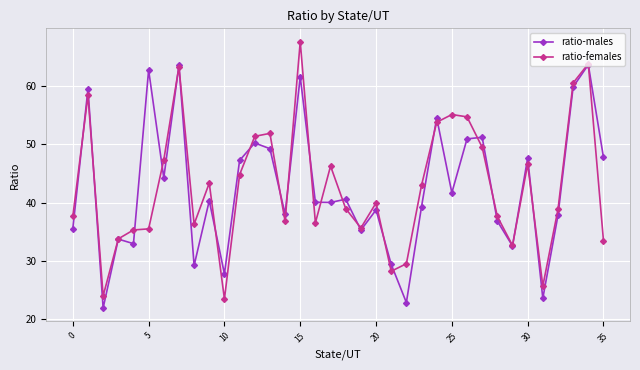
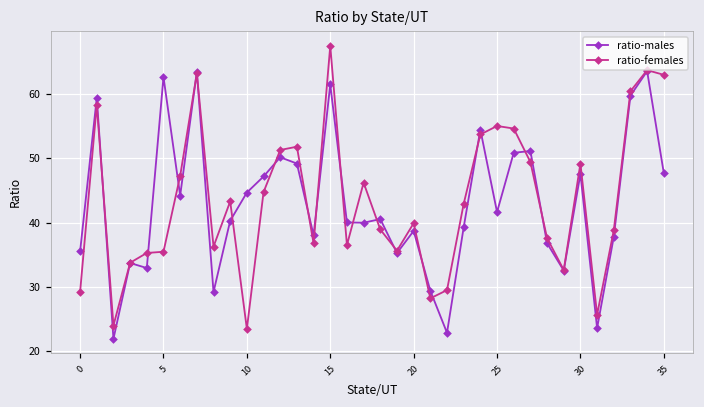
ratio-females, 0: 38 -> 29
ratio-males, 10: 28 -> 45
ratio-females, 30: 47 -> 49
ratio-females, 35: 33 -> 63
